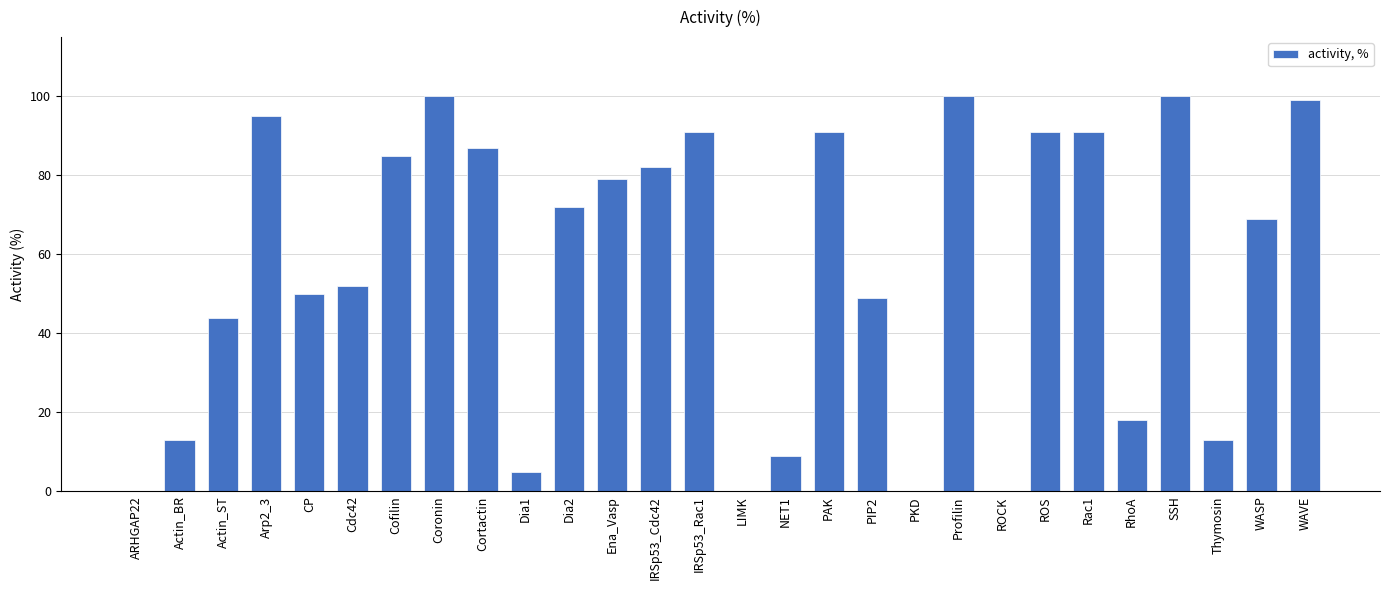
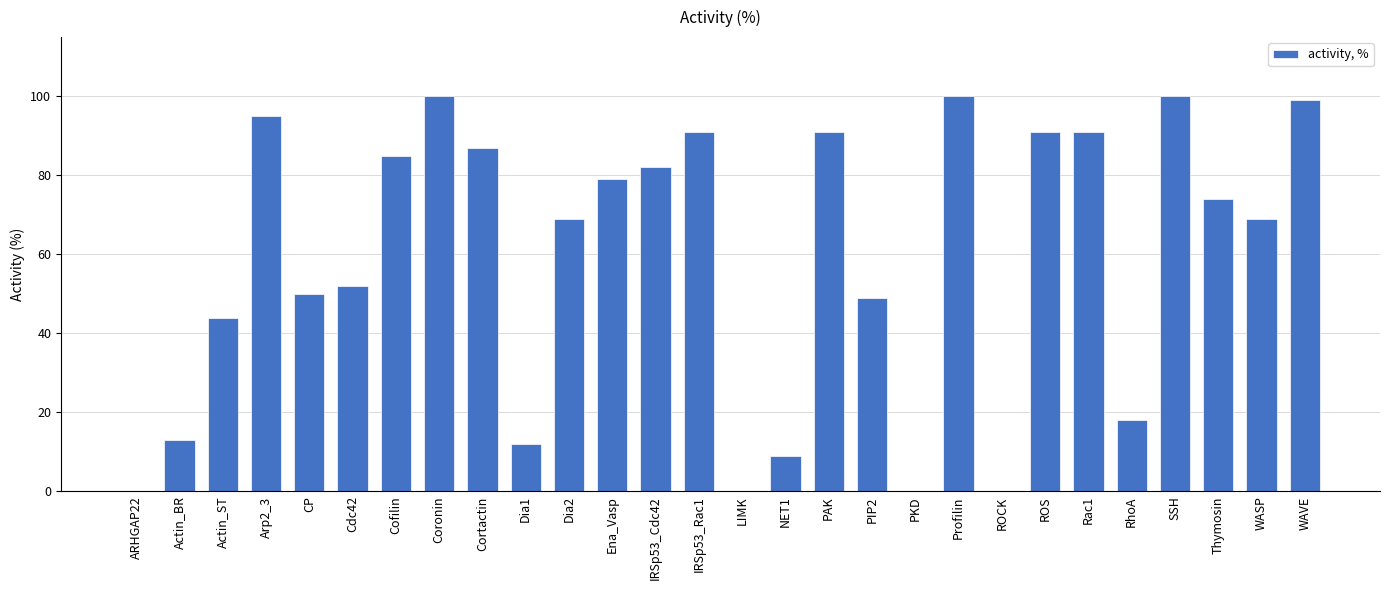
Dia1: 5 -> 12
Dia2: 72 -> 69
Thymosin: 13 -> 74
